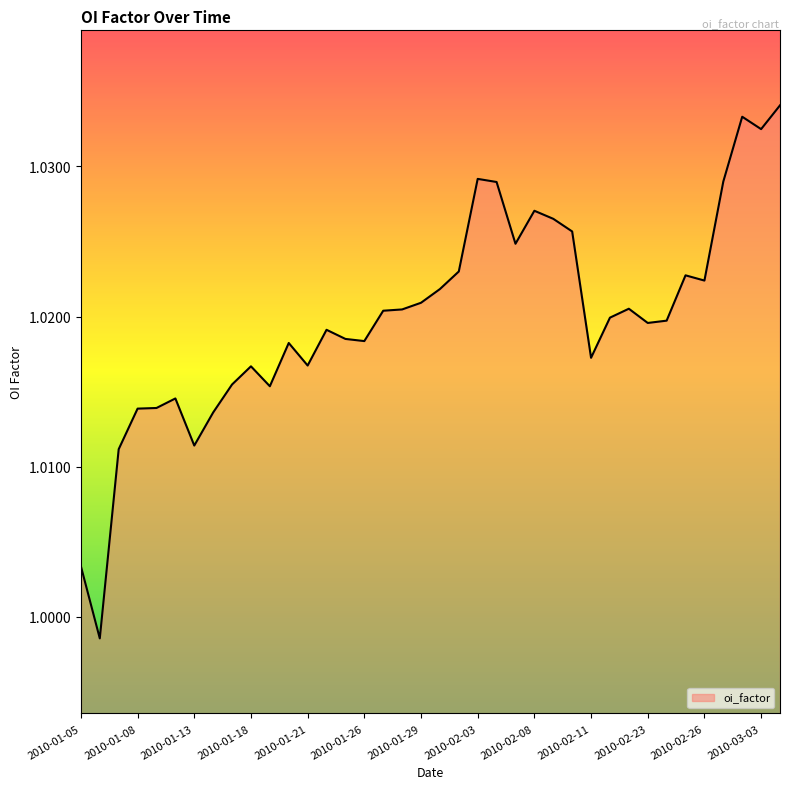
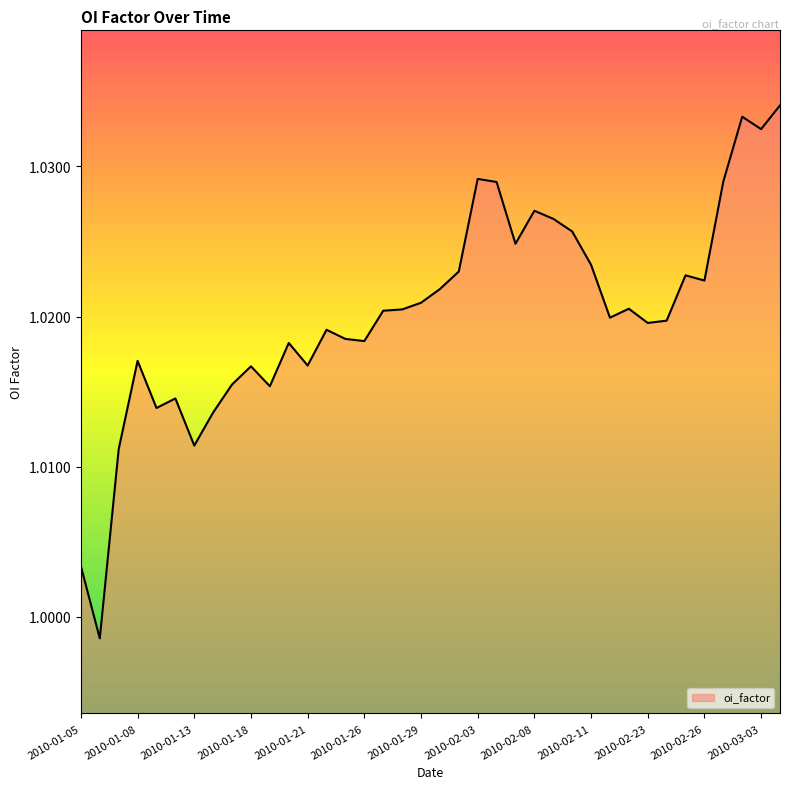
2010-01-08: 1.0139 -> 1.0170
2010-02-11: 1.0172 -> 1.0234
